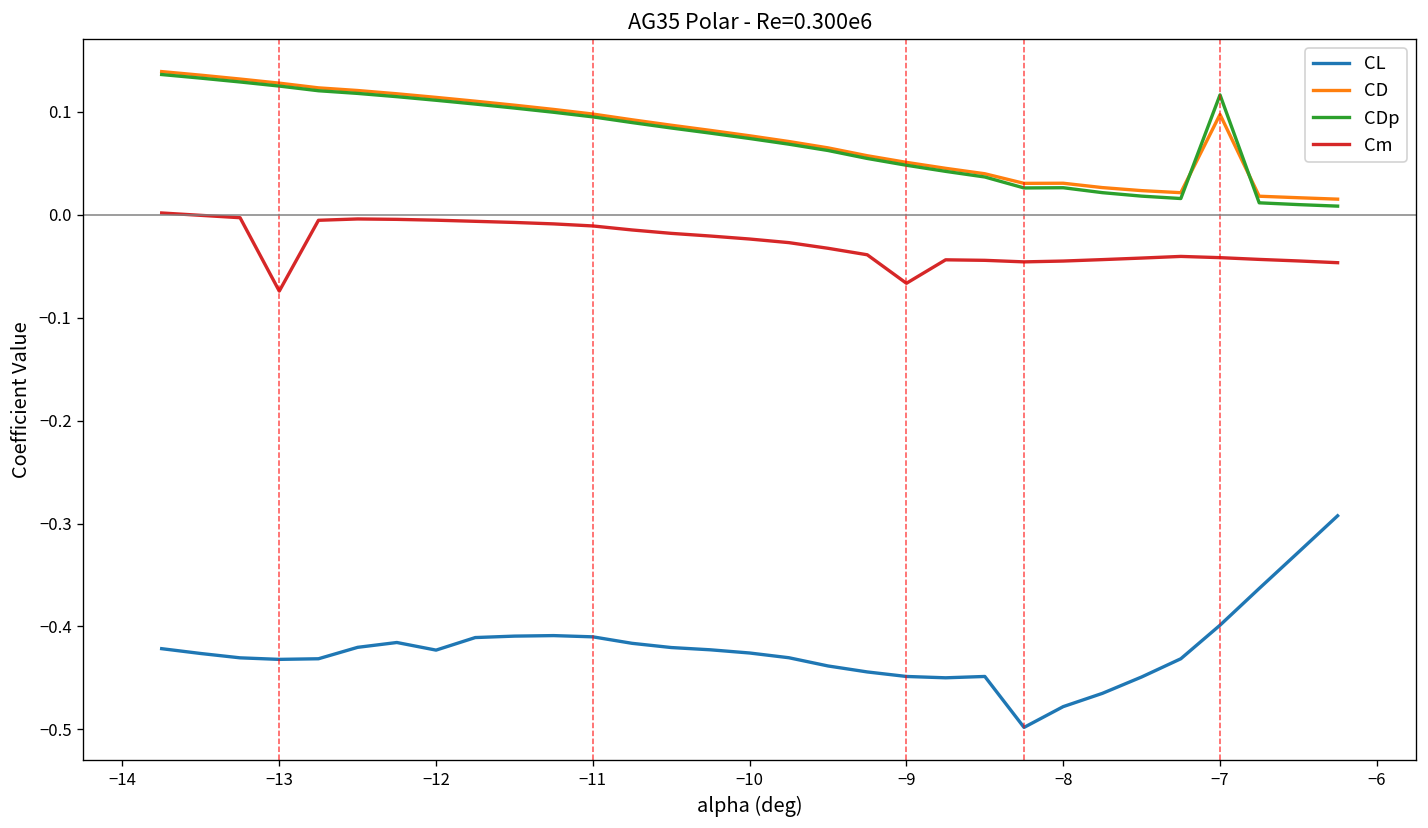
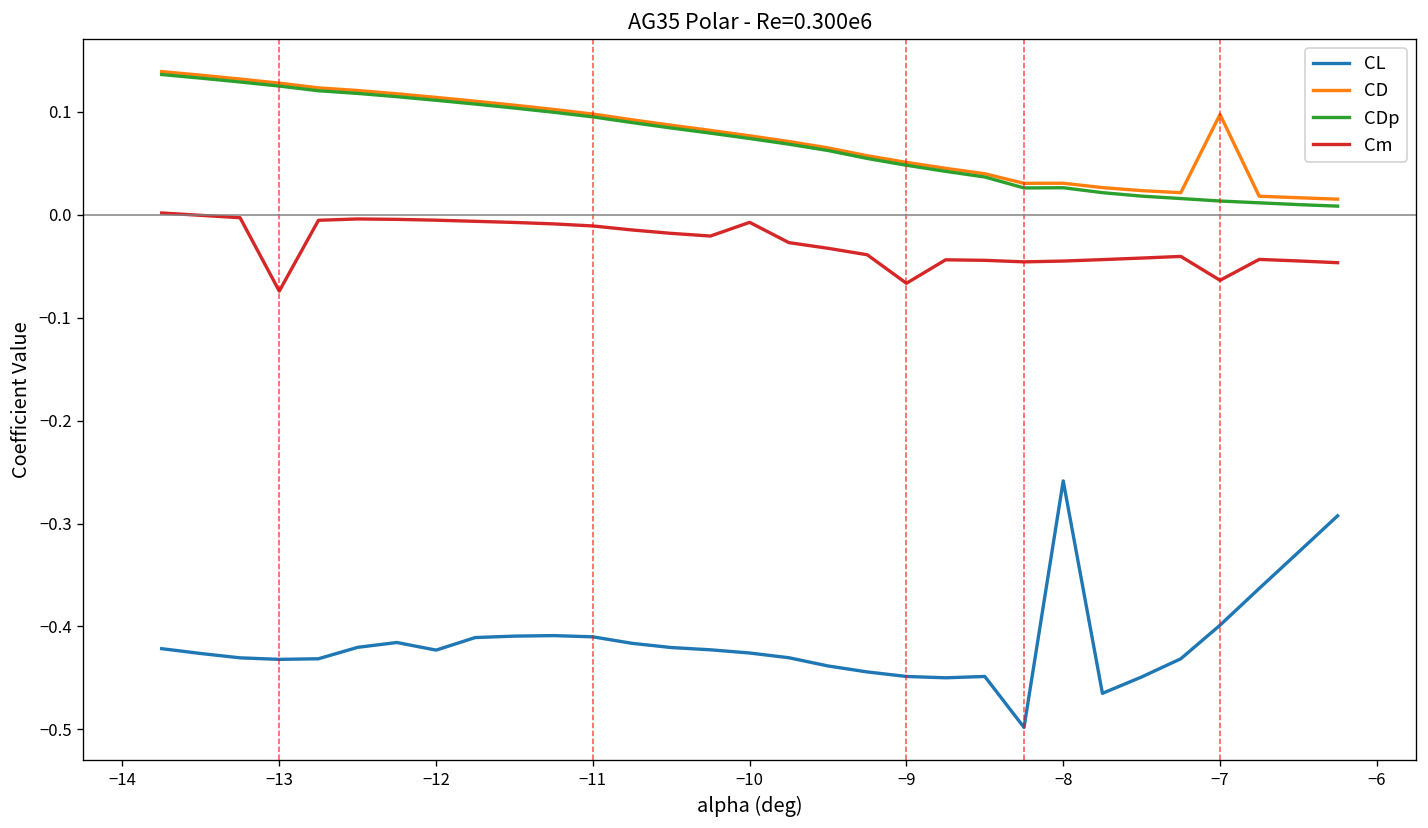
Cm, −10: -0.02 -> -0.01
CL, −8: -0.48 -> -0.26
CDp, −7: 0.12 -> 0.01
Cm, −7: -0.04 -> -0.06
